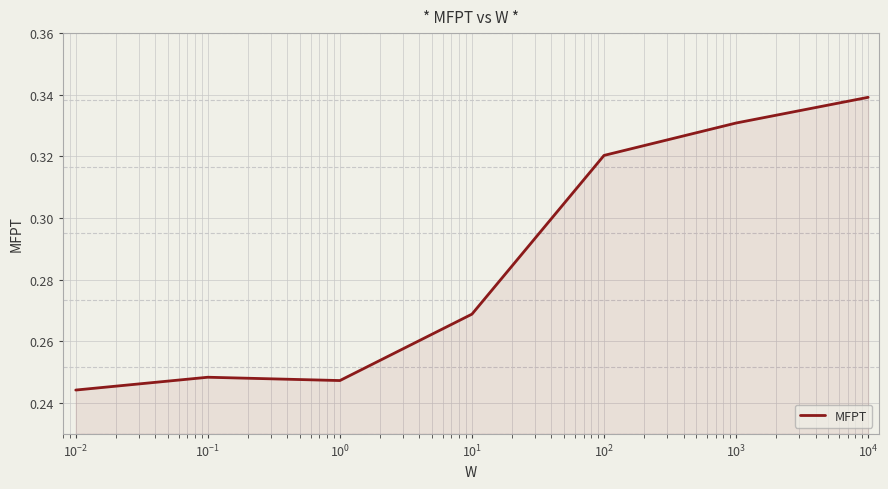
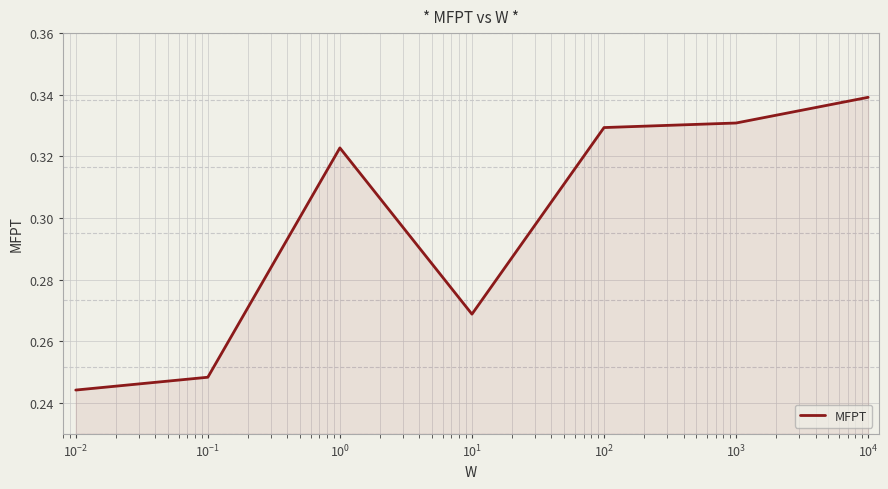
10^0: 0.247 -> 0.323
10^2: 0.320 -> 0.329
